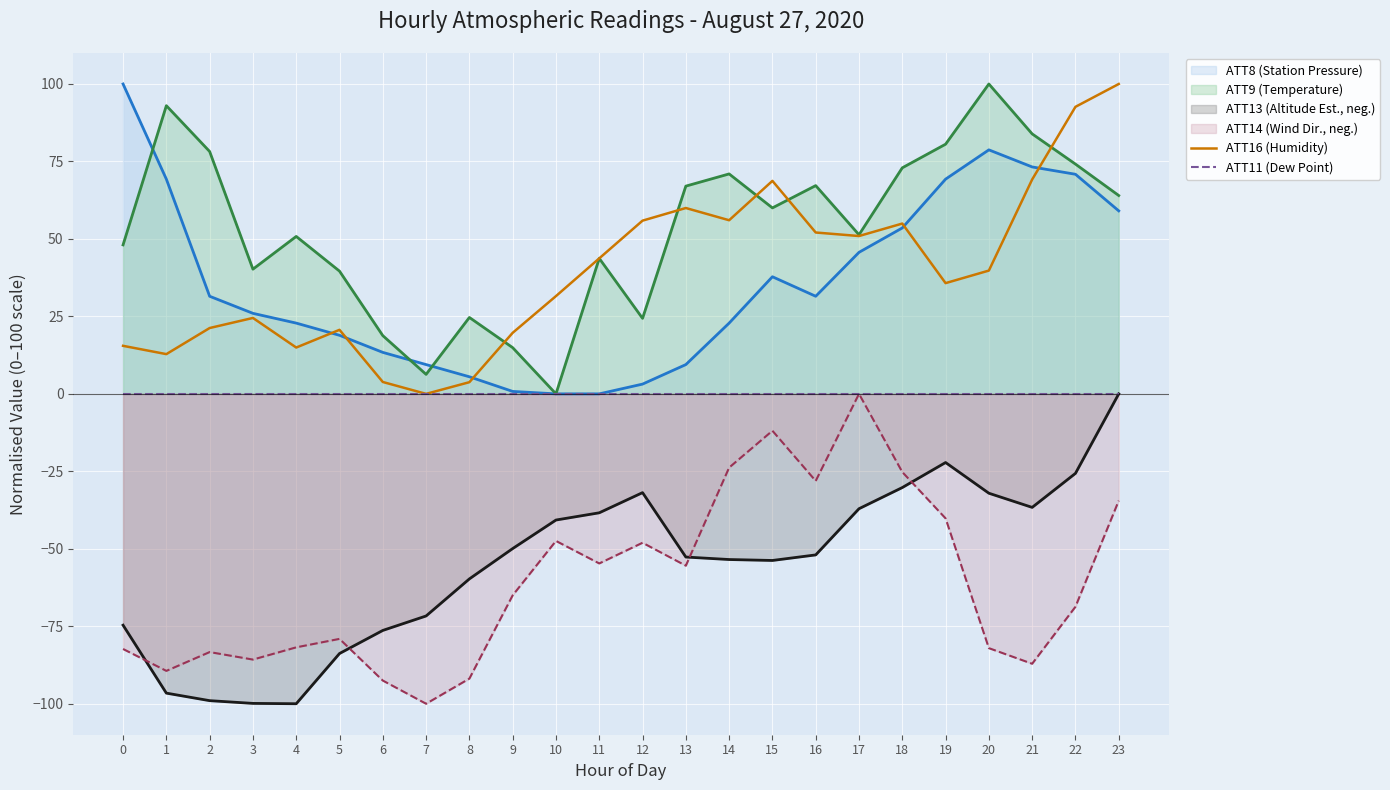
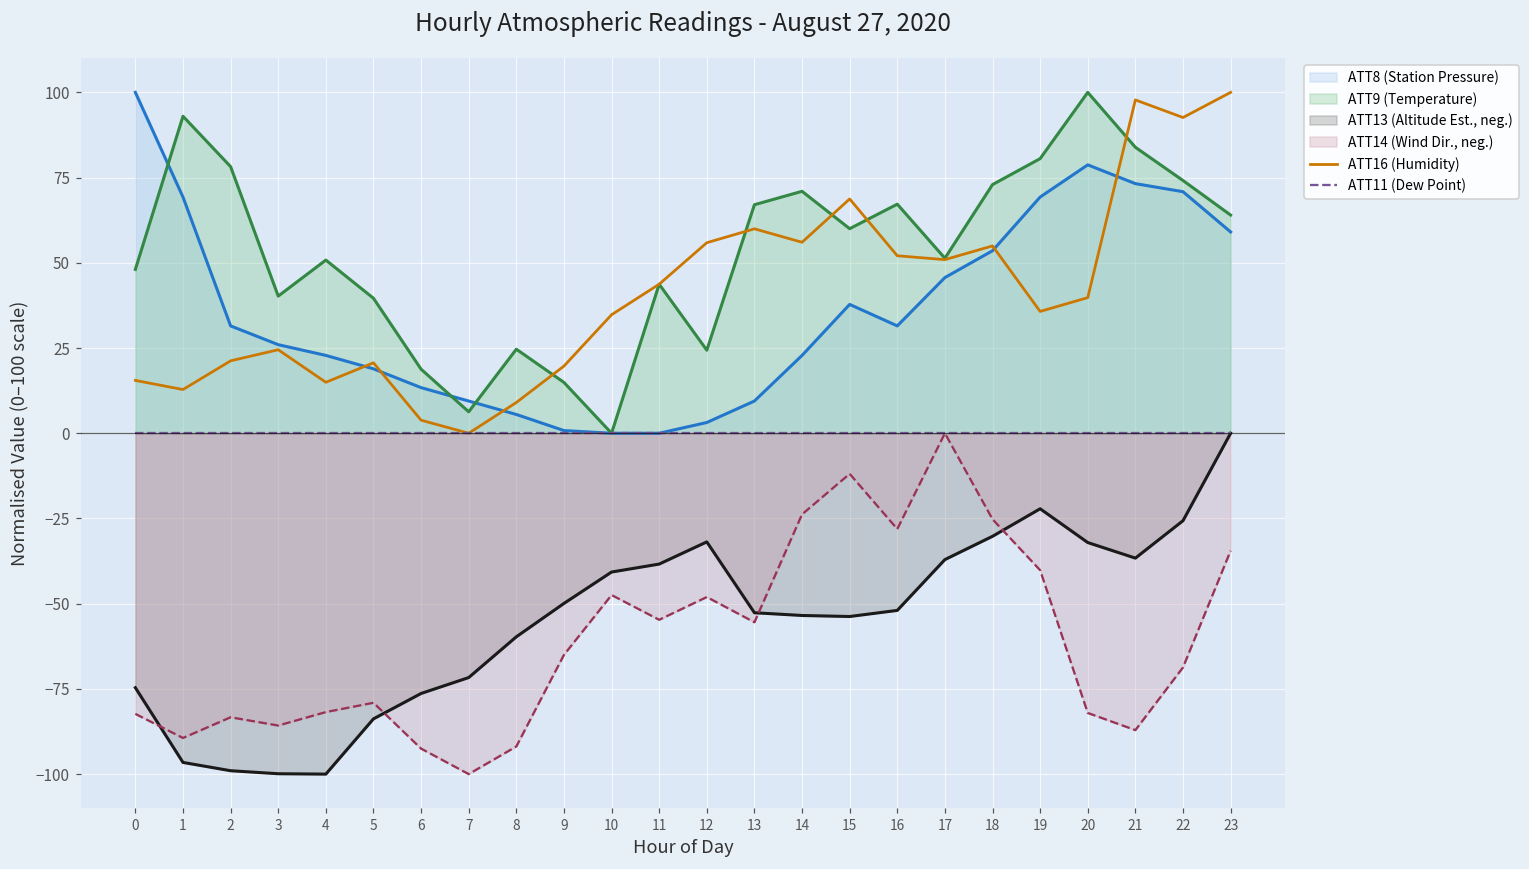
ATT16 (Humidity), 8: 4 -> 9
ATT16 (Humidity), 10: 32 -> 35
ATT16 (Humidity), 21: 69 -> 98
